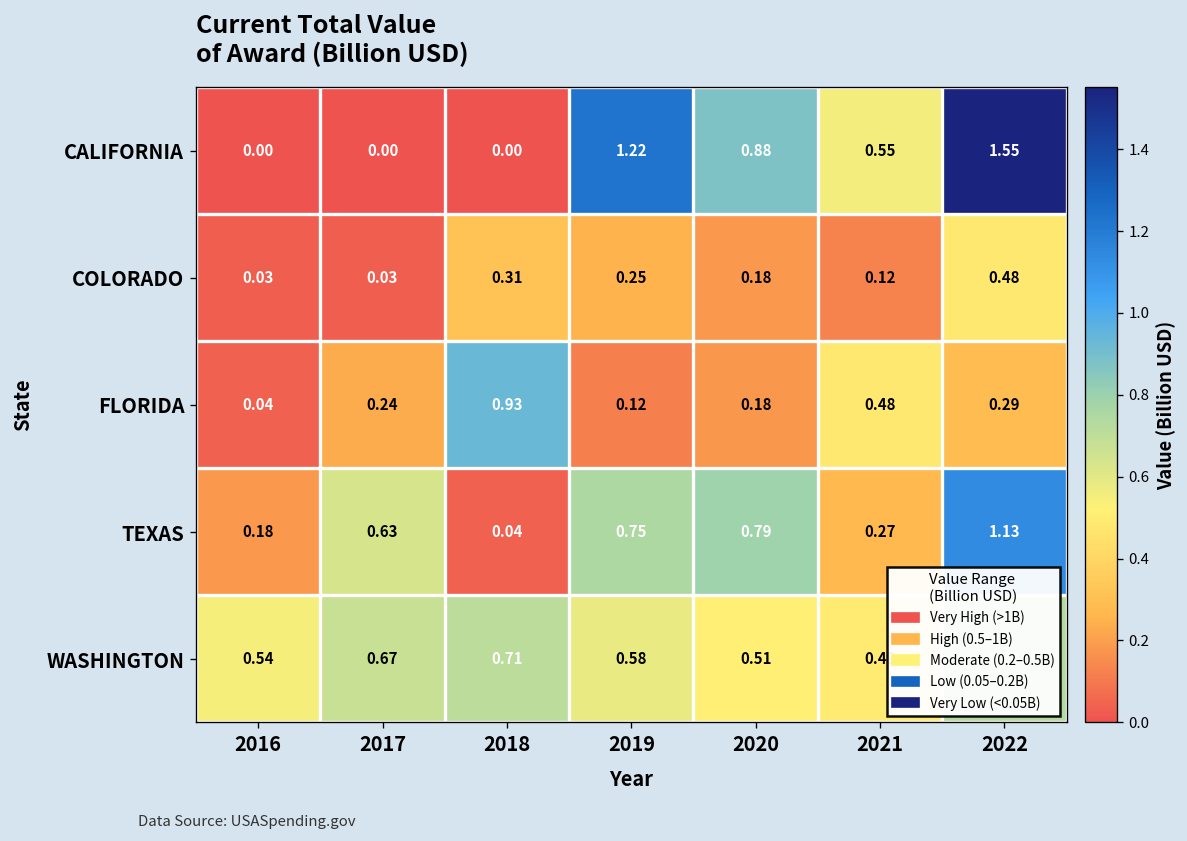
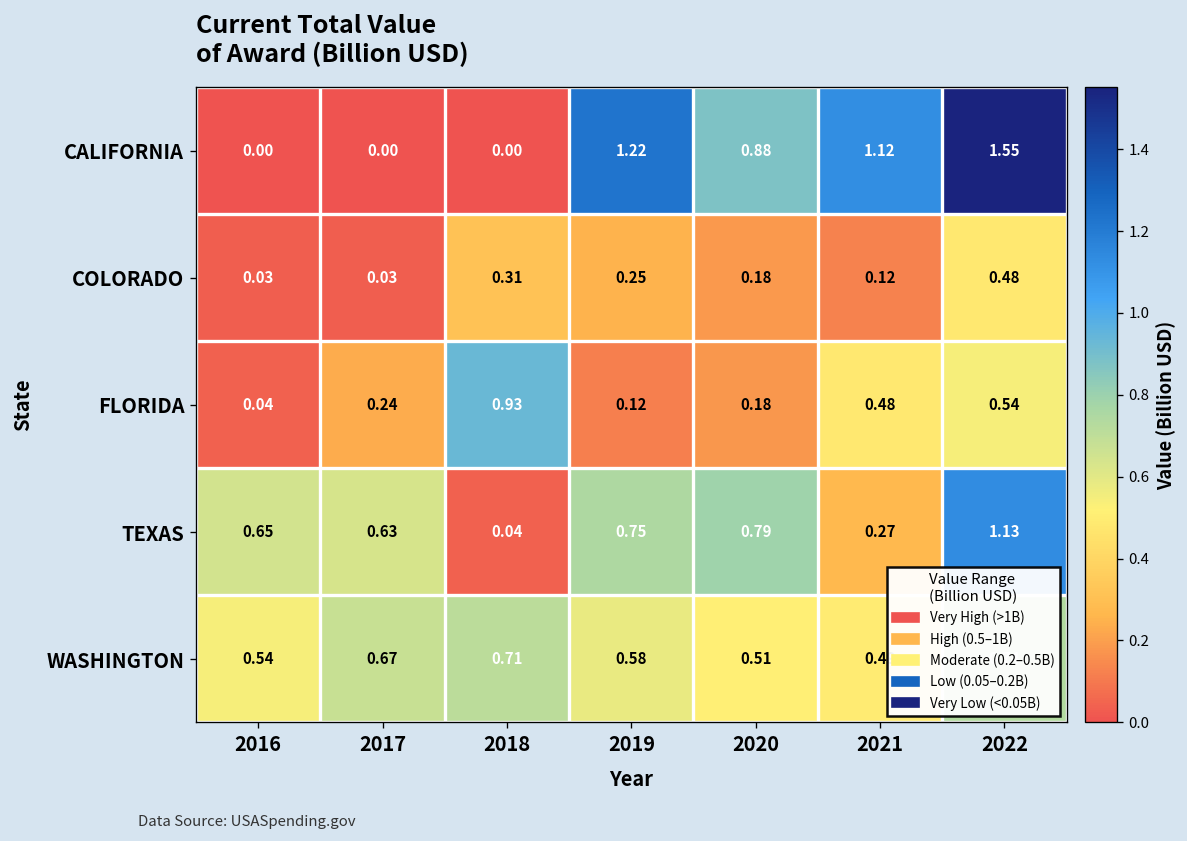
CALIFORNIA, 2021: 0.55 -> 1.12
FLORIDA, 2022: 0.29 -> 0.54
TEXAS, 2016: 0.18 -> 0.65
